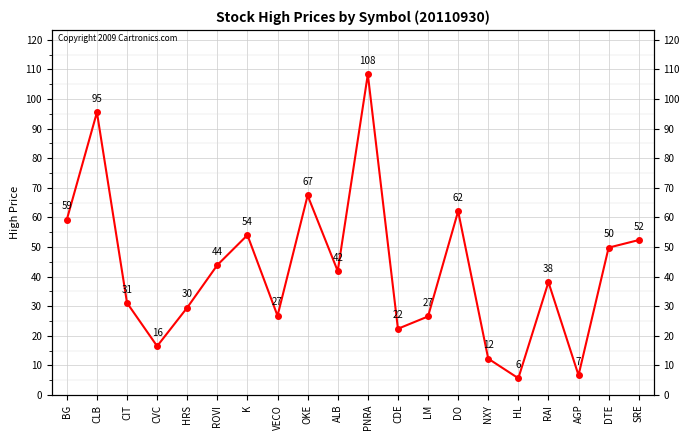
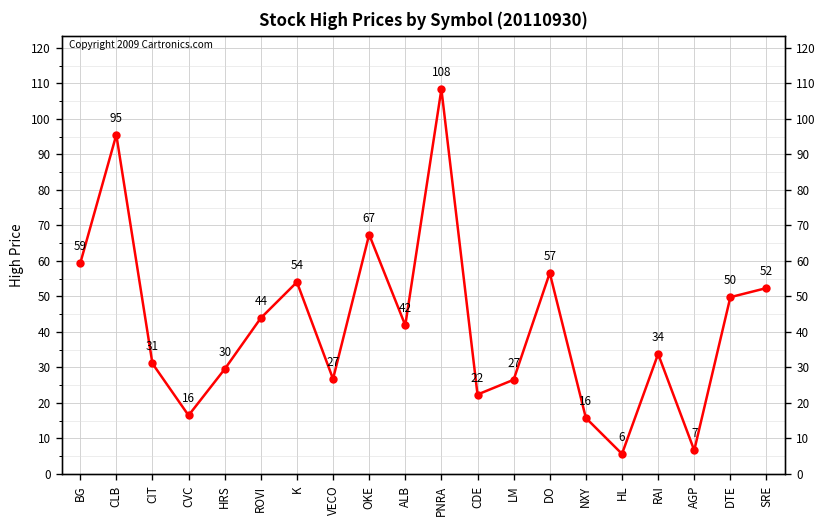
DO: 62 -> 57
NXY: 12 -> 16
RAI: 38 -> 34
